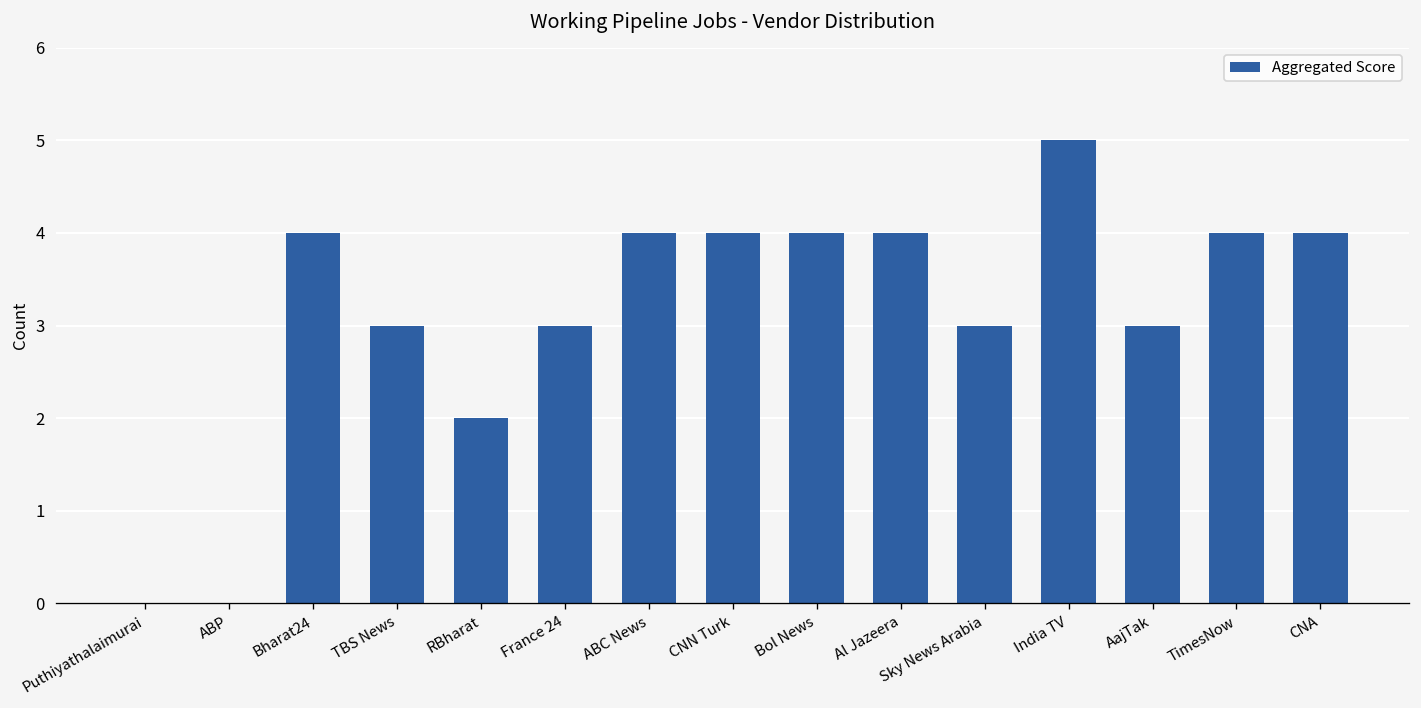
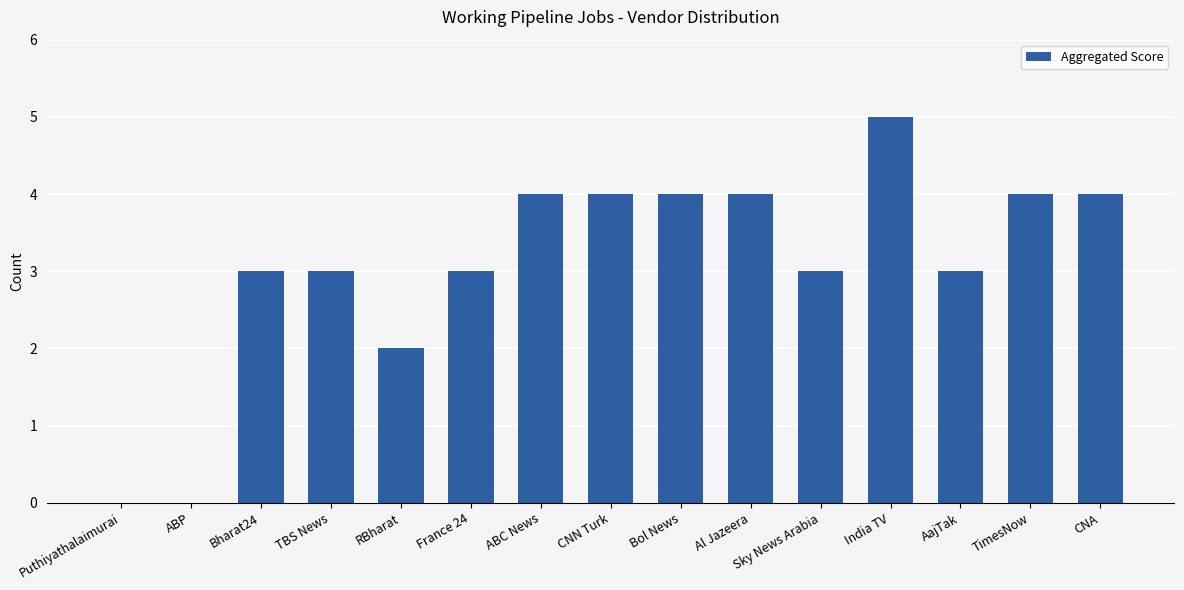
Bharat24: 4 -> 3
